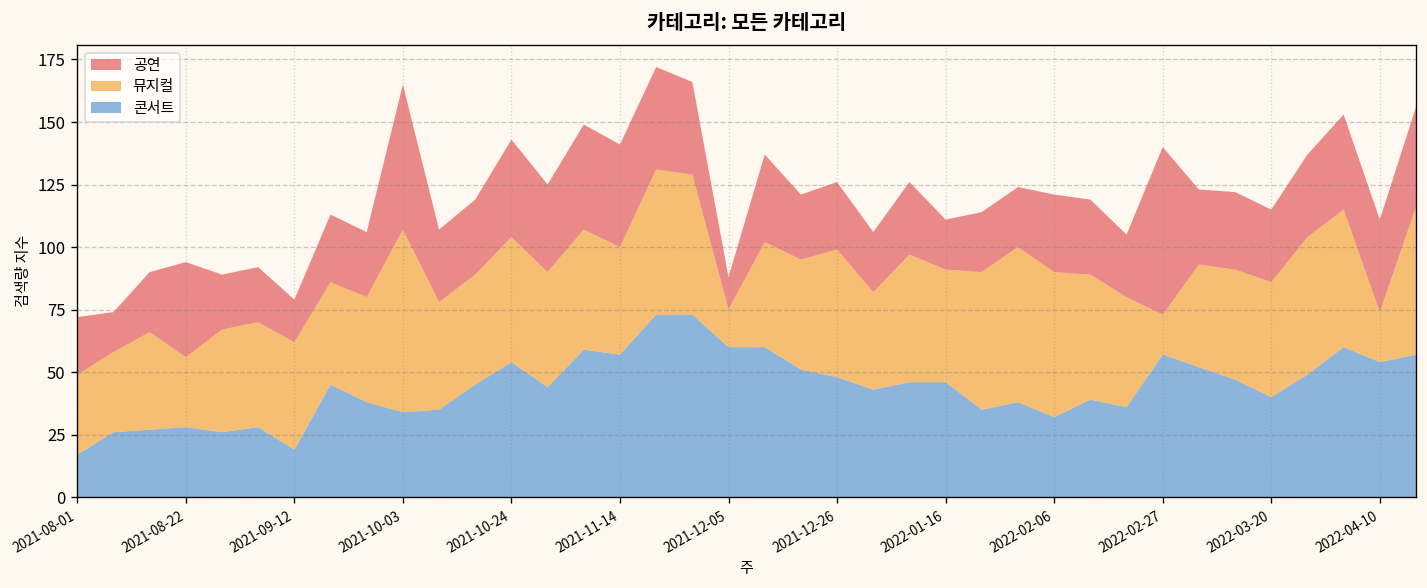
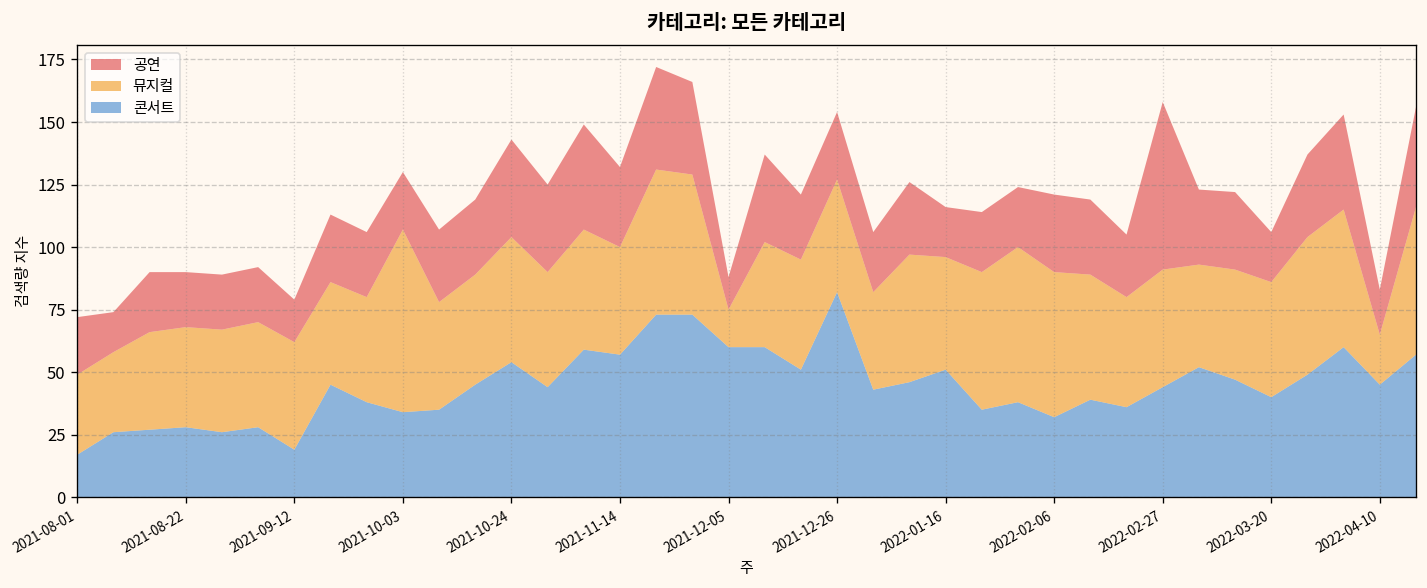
뮤지컬, 2021-08-22: 28 -> 40
공연, 2021-08-22: 38 -> 22
공연, 2021-10-03: 58 -> 23
공연, 2021-11-14: 41 -> 32
콘서트, 2021-12-26: 48 -> 82
뮤지컬, 2021-12-26: 51 -> 45
콘서트, 2022-01-16: 46 -> 51
콘서트, 2022-02-27: 57 -> 44
뮤지컬, 2022-02-27: 16 -> 47
공연, 2022-03-20: 29 -> 20
콘서트, 2022-04-10: 54 -> 45
공연, 2022-04-10: 37 -> 18
